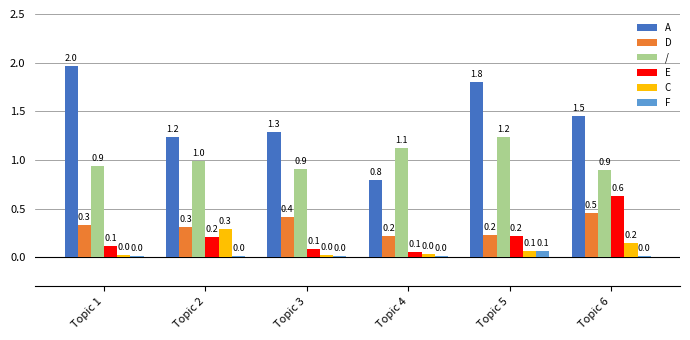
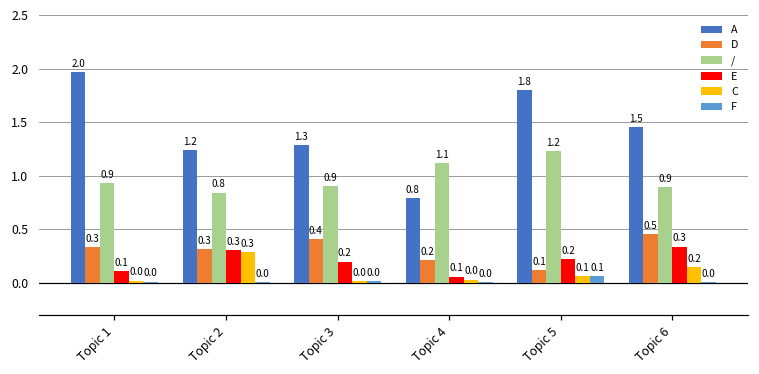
/, Topic 2: 1.0 -> 0.8
E, Topic 2: 0.2 -> 0.3
E, Topic 3: 0.1 -> 0.2
D, Topic 5: 0.2 -> 0.1
E, Topic 6: 0.6 -> 0.3
